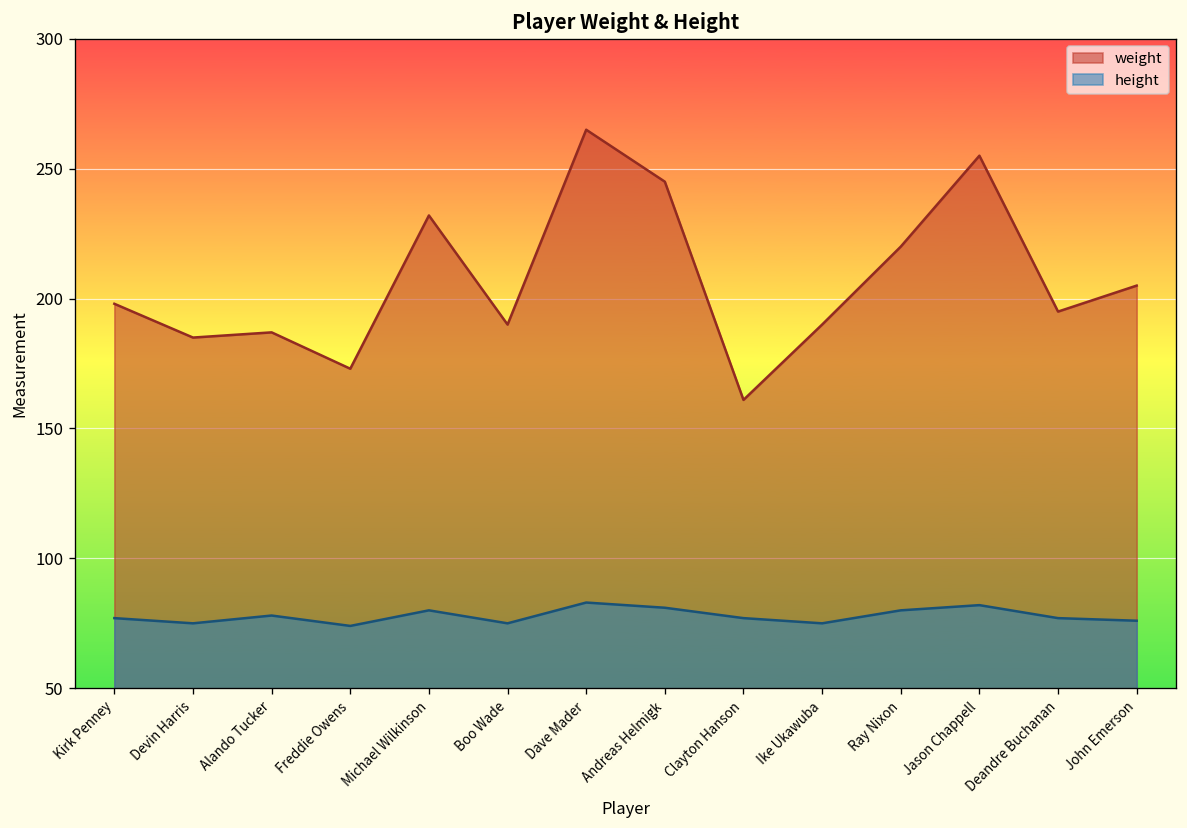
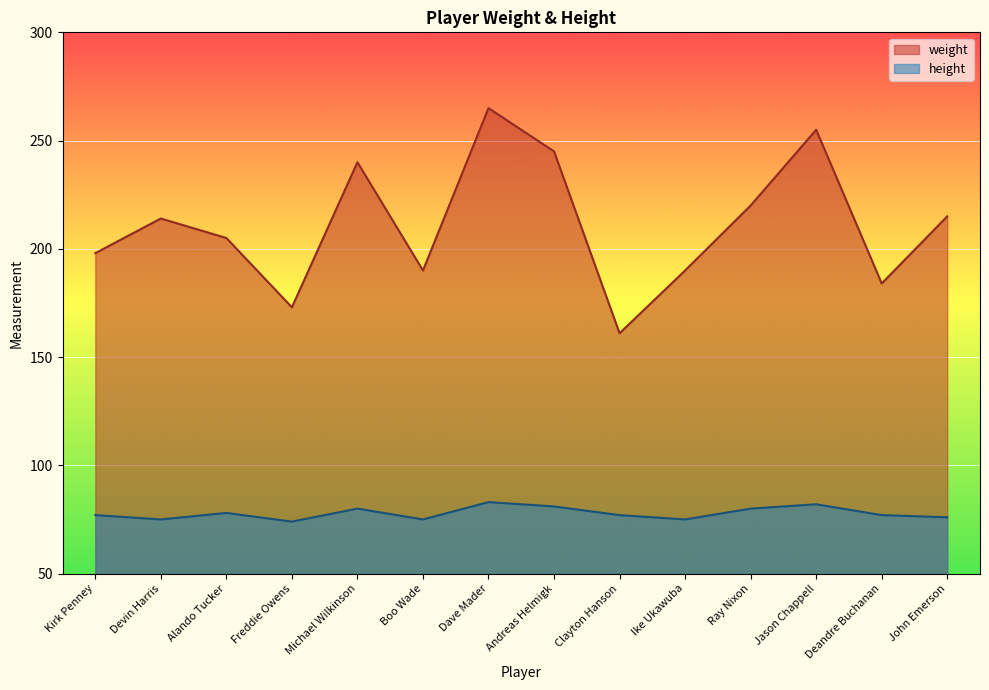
weight, Devin Harris: 185 -> 214
weight, Alando Tucker: 187 -> 205
weight, Michael Wilkinson: 232 -> 240
weight, Deandre Buchanan: 195 -> 184
weight, John Emerson: 205 -> 215
